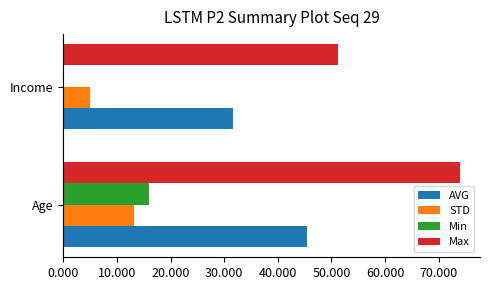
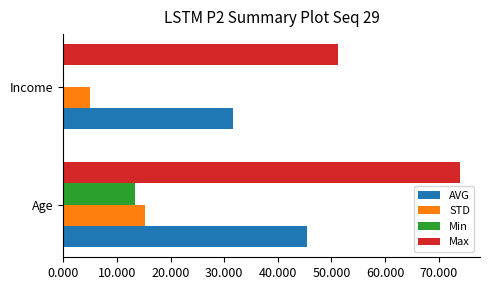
Min, Age: 16 -> 13
STD, Age: 13 -> 15
